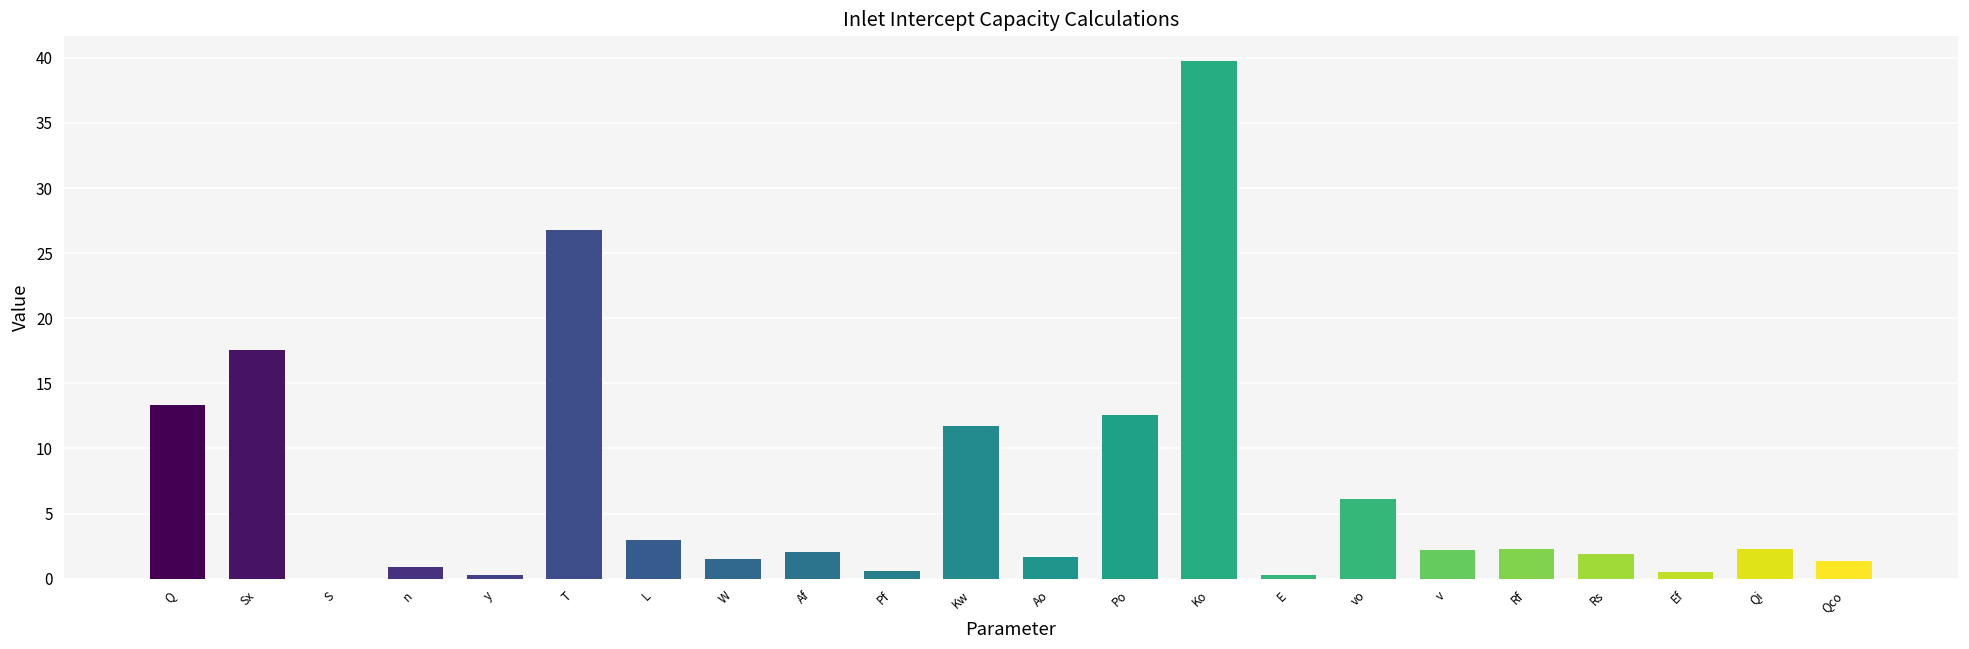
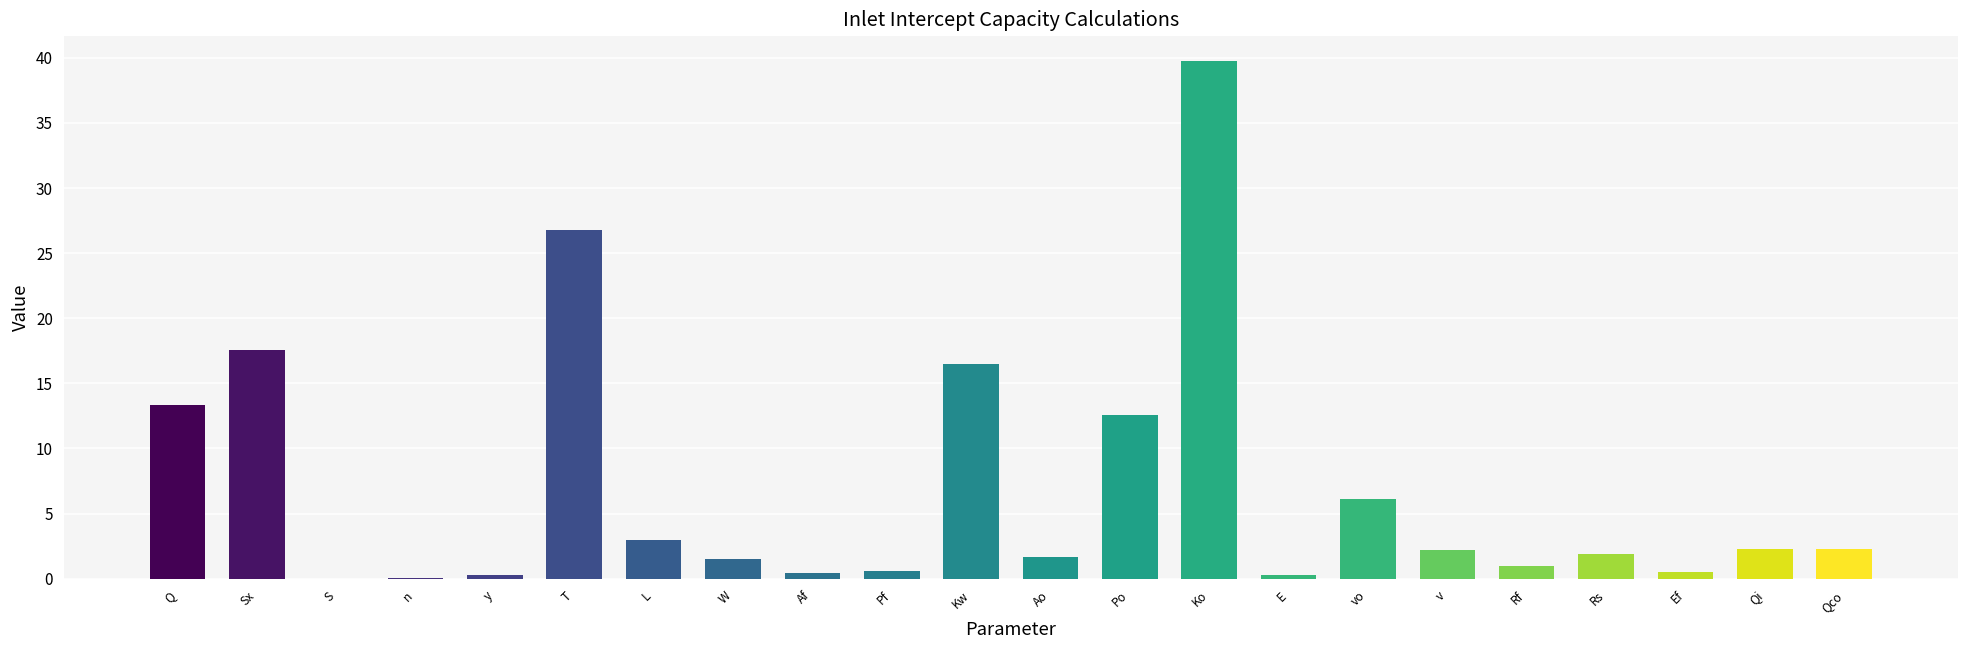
n: 0.9 -> 0.0
Af: 2.0 -> 0.4
Kw: 11.7 -> 16.5
Rf: 2.3 -> 1.0
Qco: 1.3 -> 2.2
